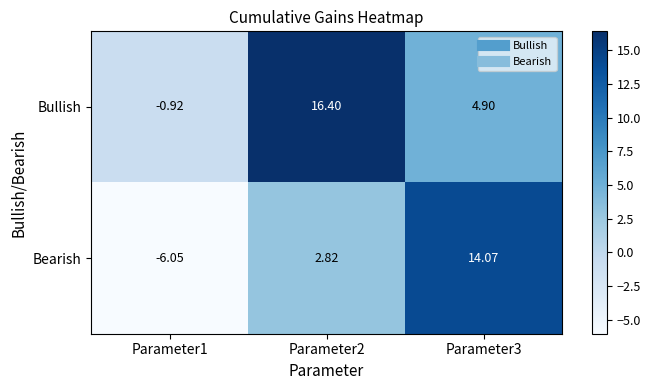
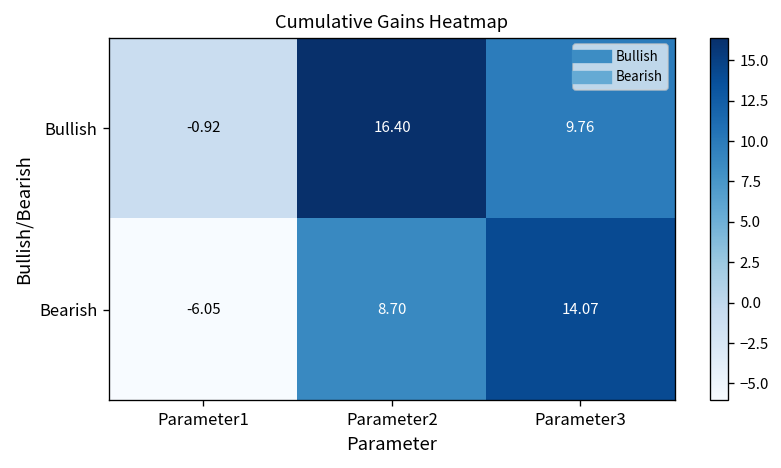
Bullish, Parameter3: 4.90 -> 9.76
Bearish, Parameter2: 2.82 -> 8.70
